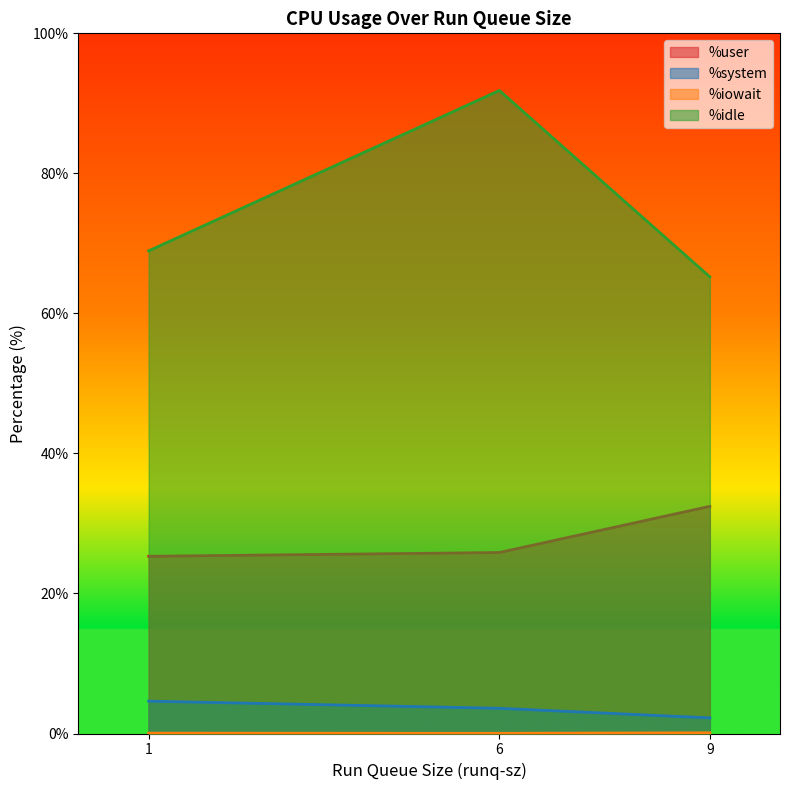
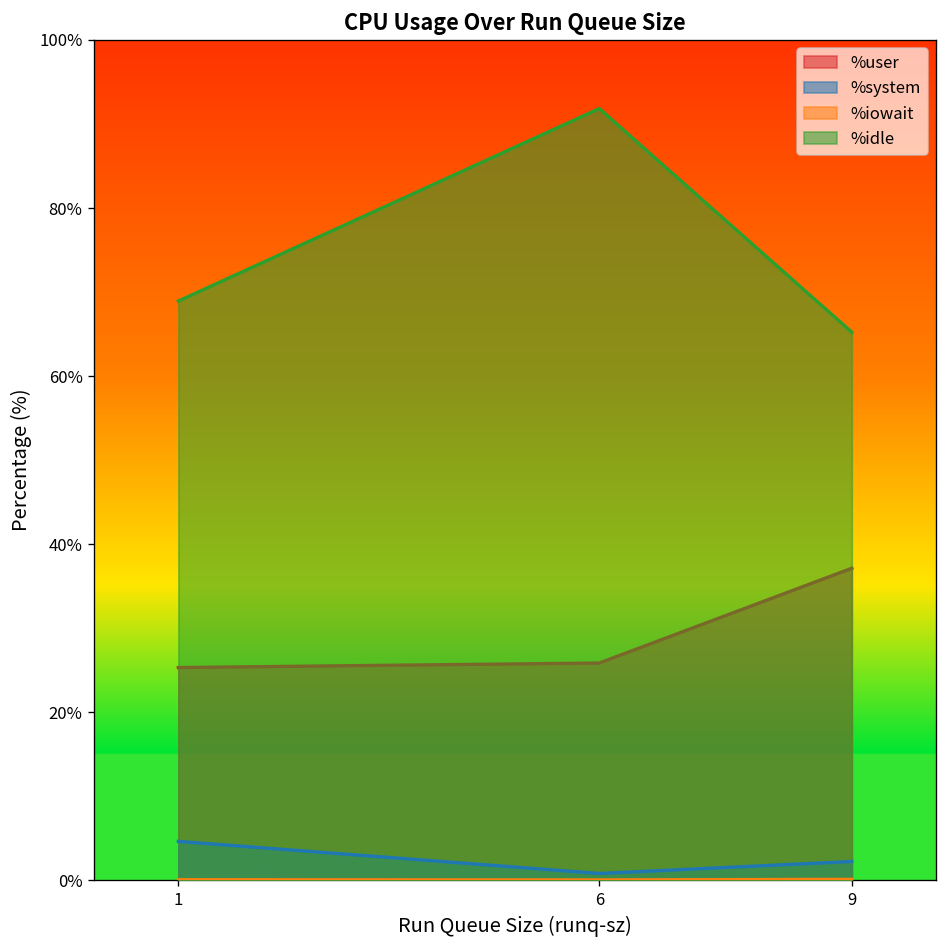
%system, 6: 4% -> 1%
%user, 9: 32% -> 37%
